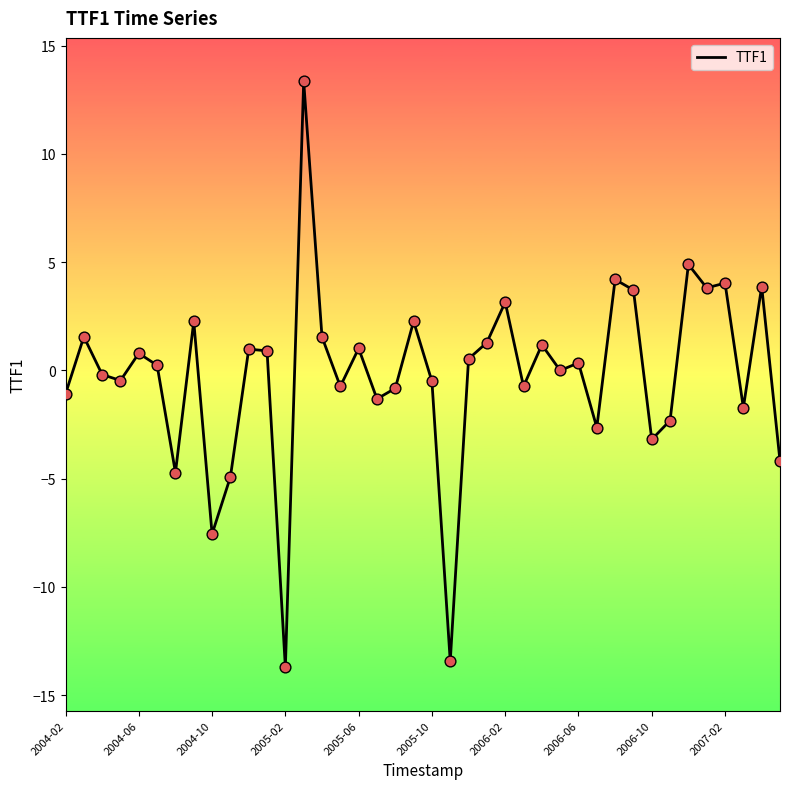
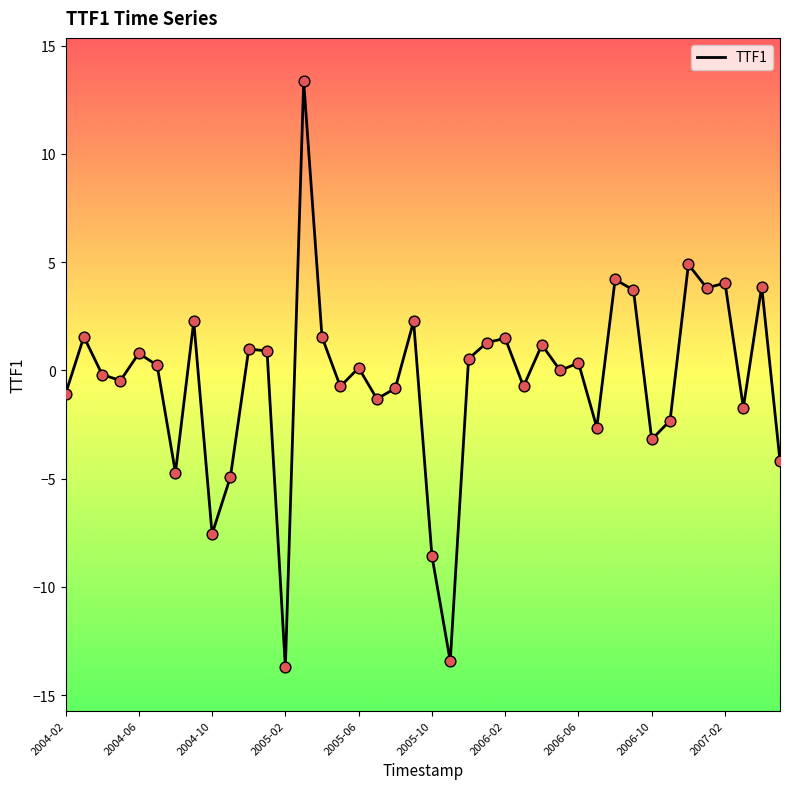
2005-06: 1.0 -> 0.1
2005-10: -0.5 -> -8.6
2006-02: 3.2 -> 1.5
